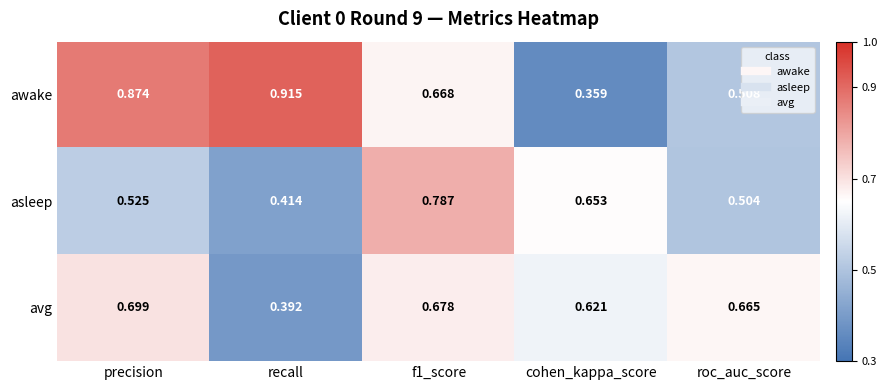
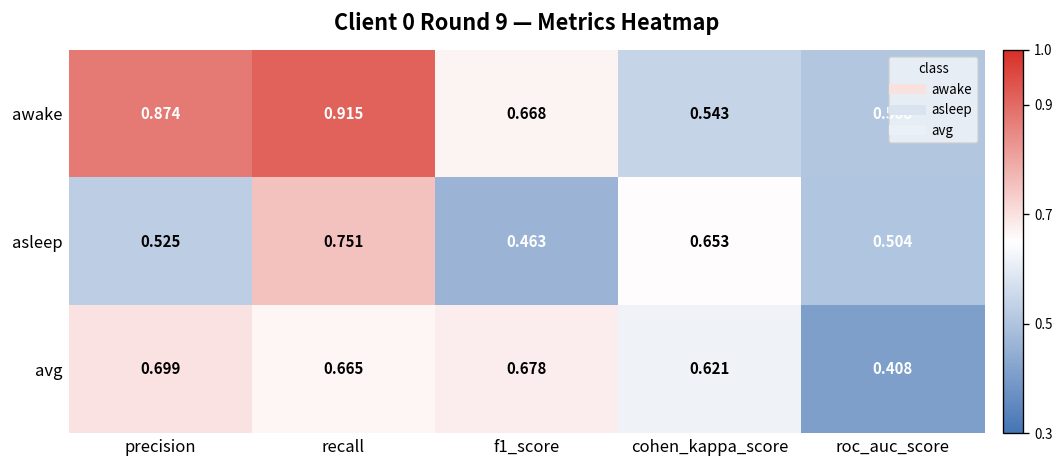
awake, cohen_kappa_score: 0.359 -> 0.543
asleep, recall: 0.414 -> 0.751
asleep, f1_score: 0.787 -> 0.463
avg, recall: 0.392 -> 0.665
avg, roc_auc_score: 0.665 -> 0.408
